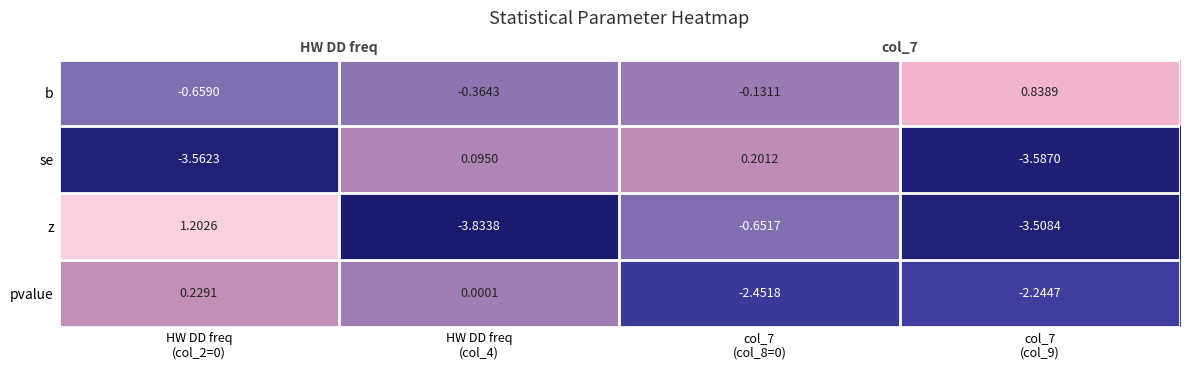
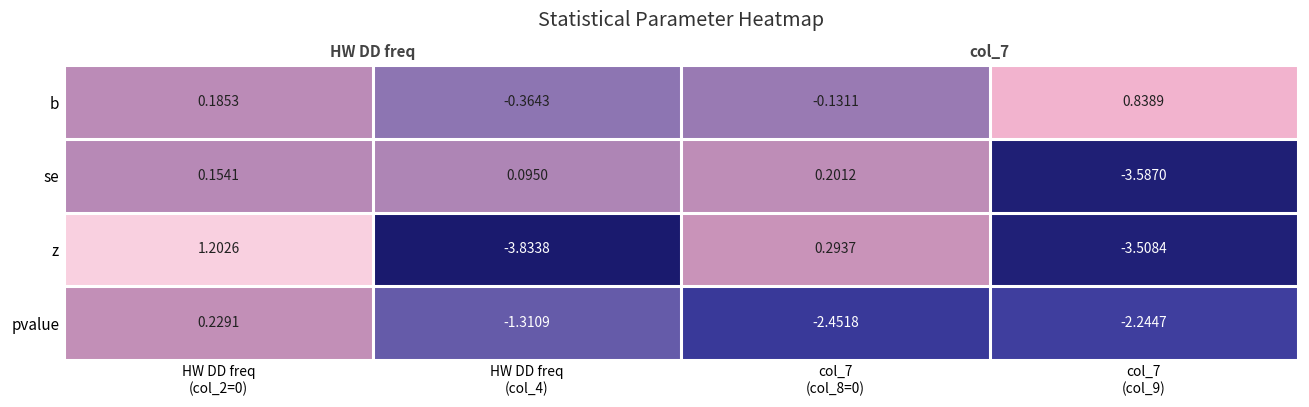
b, HW DD freq (col_2=0): -0.6590 -> 0.1853
se, HW DD freq (col_2=0): -3.5623 -> 0.1541
z, col_7 (col_8=0): -0.6517 -> 0.2937
pvalue, HW DD freq (col_4): 0.0001 -> -1.3109
